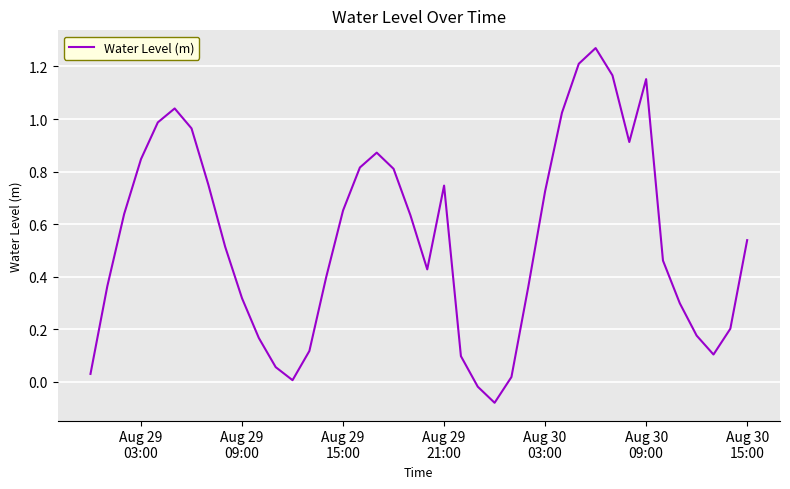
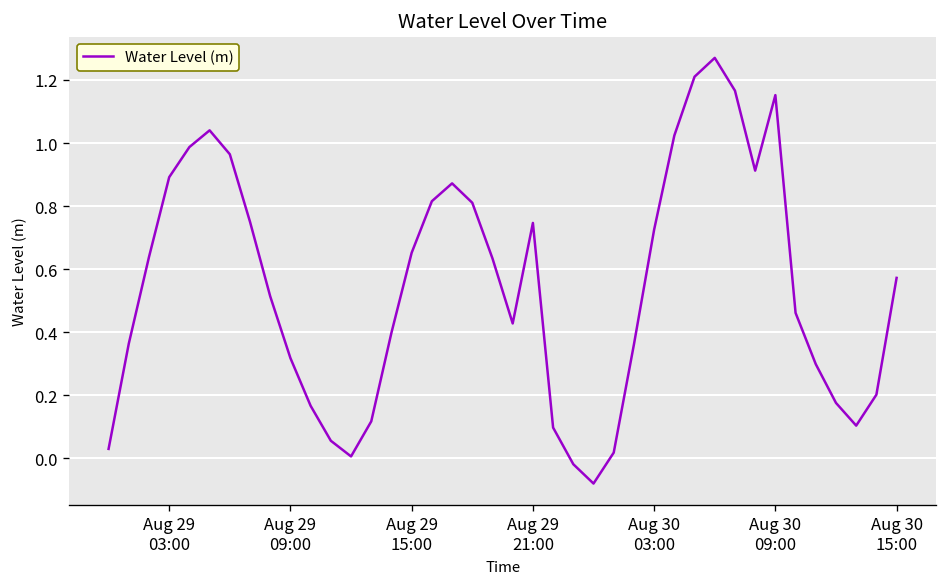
Aug 29 03:00: 0.85 -> 0.89
Aug 30 15:00: 0.54 -> 0.57
